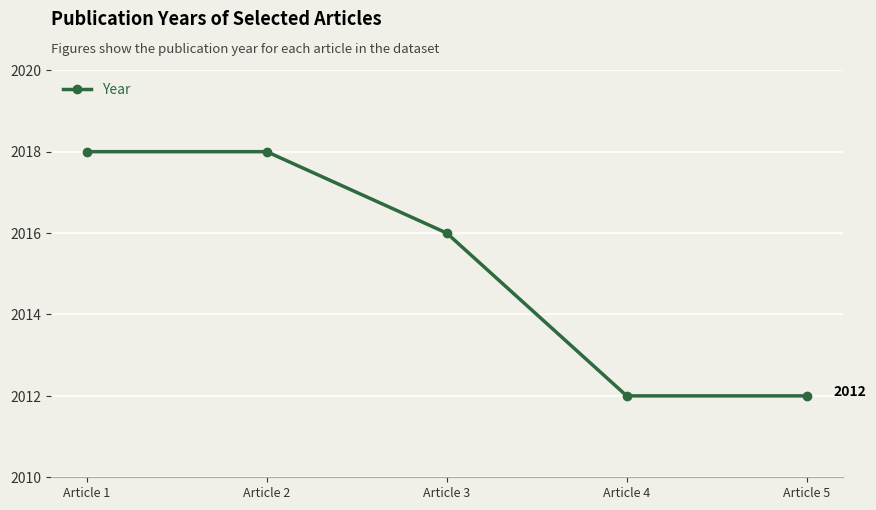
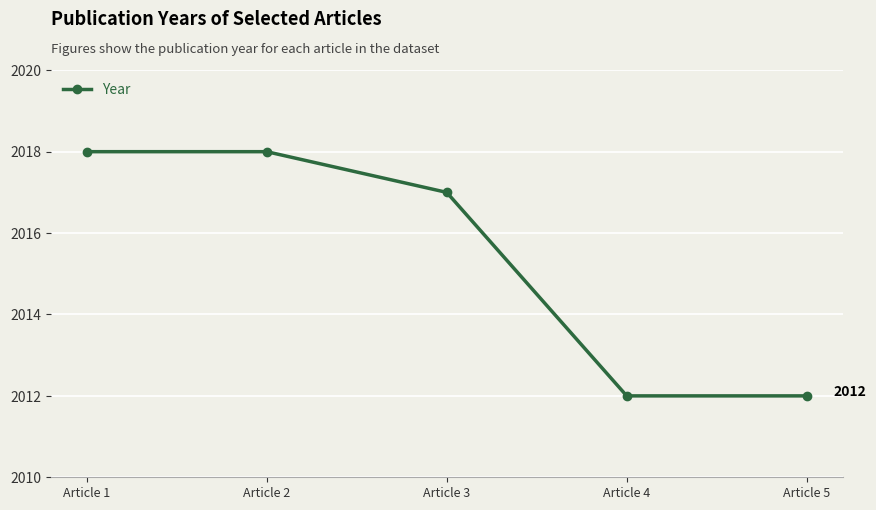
Article 3: 2016 -> 2017
